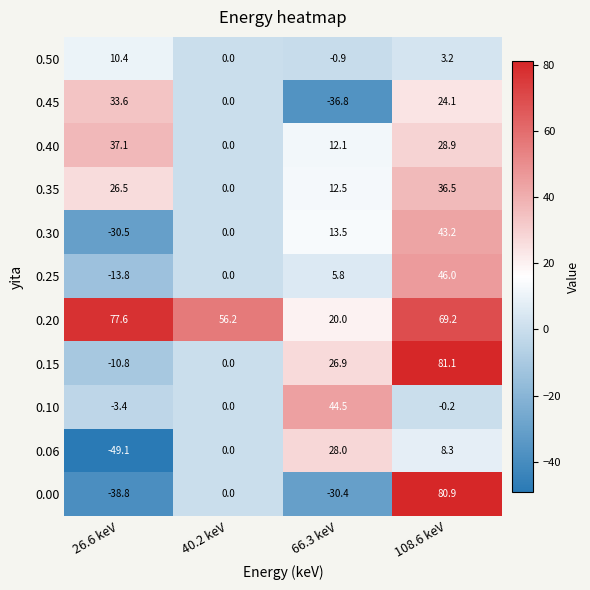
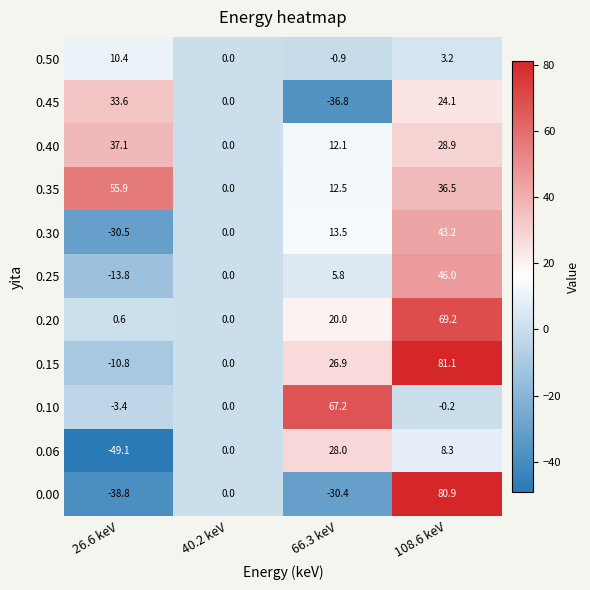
0.35, 26.6 keV: 26.5 -> 55.9
0.20, 26.6 keV: 77.6 -> 0.6
0.20, 40.2 keV: 56.2 -> 0.0
0.10, 66.3 keV: 44.5 -> 67.2
